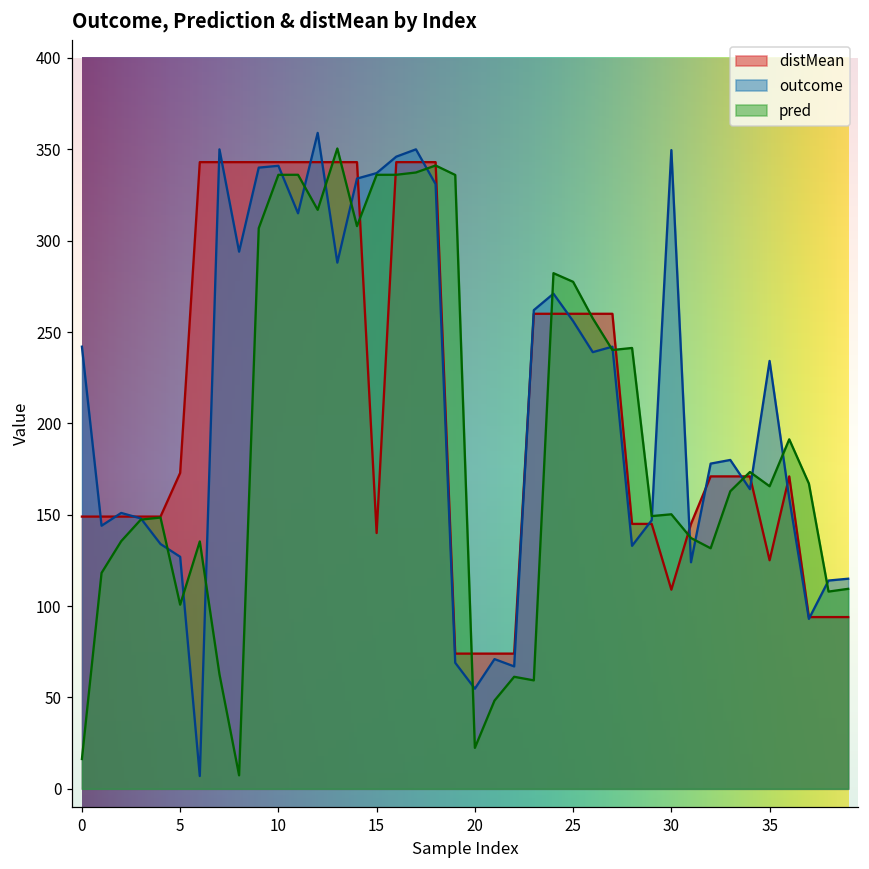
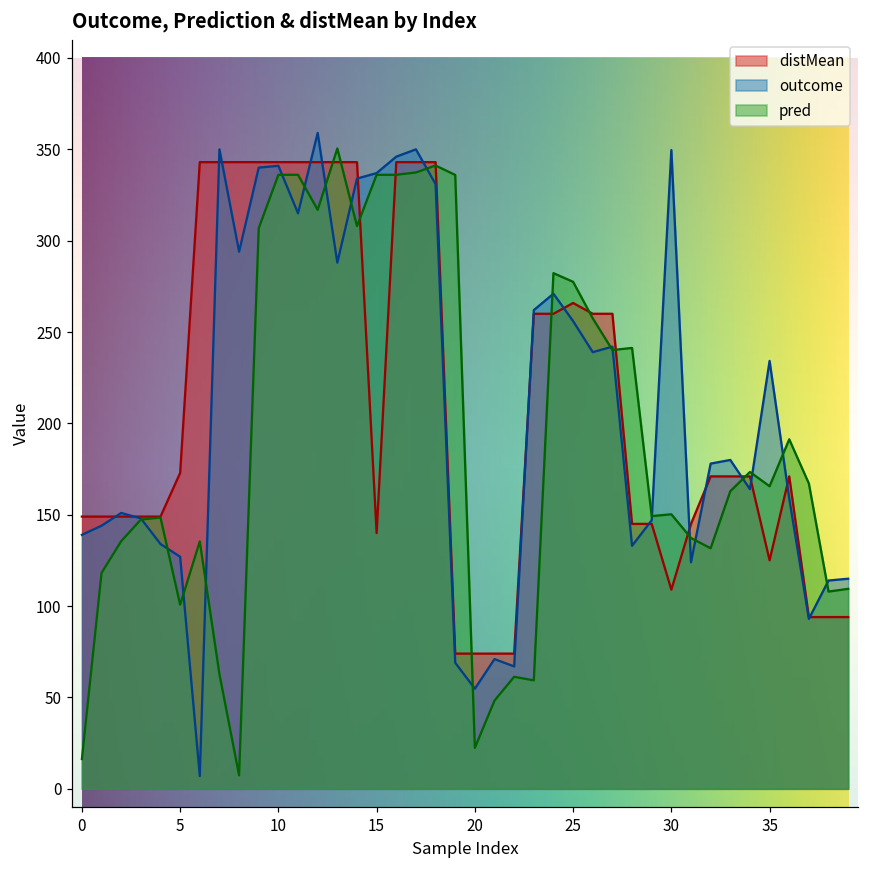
outcome, 0: 242 -> 139
distMean, 25: 260 -> 266
